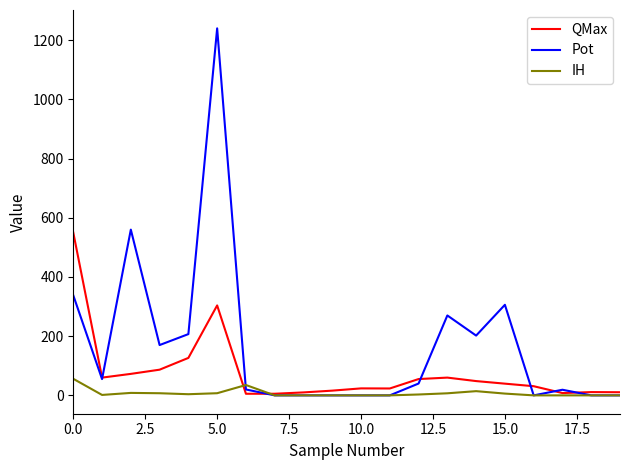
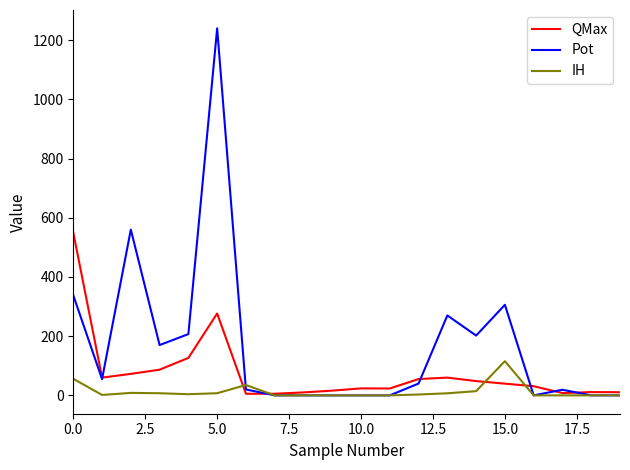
QMax, 5.0: 300 -> 280
IH, 15.0: 10 -> 120
